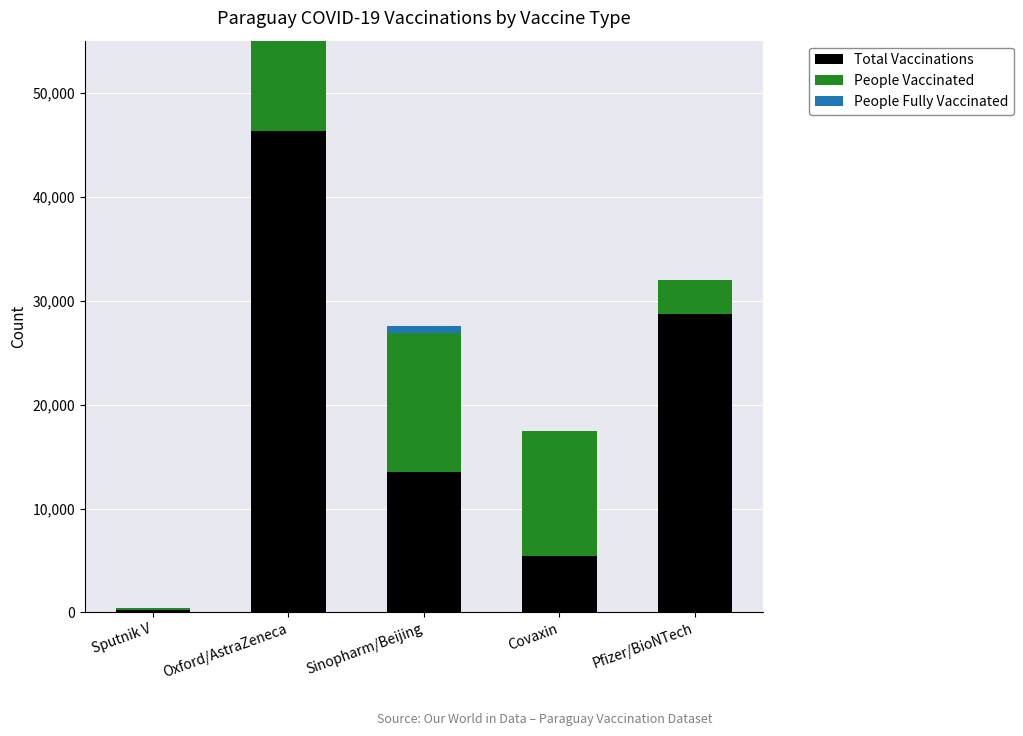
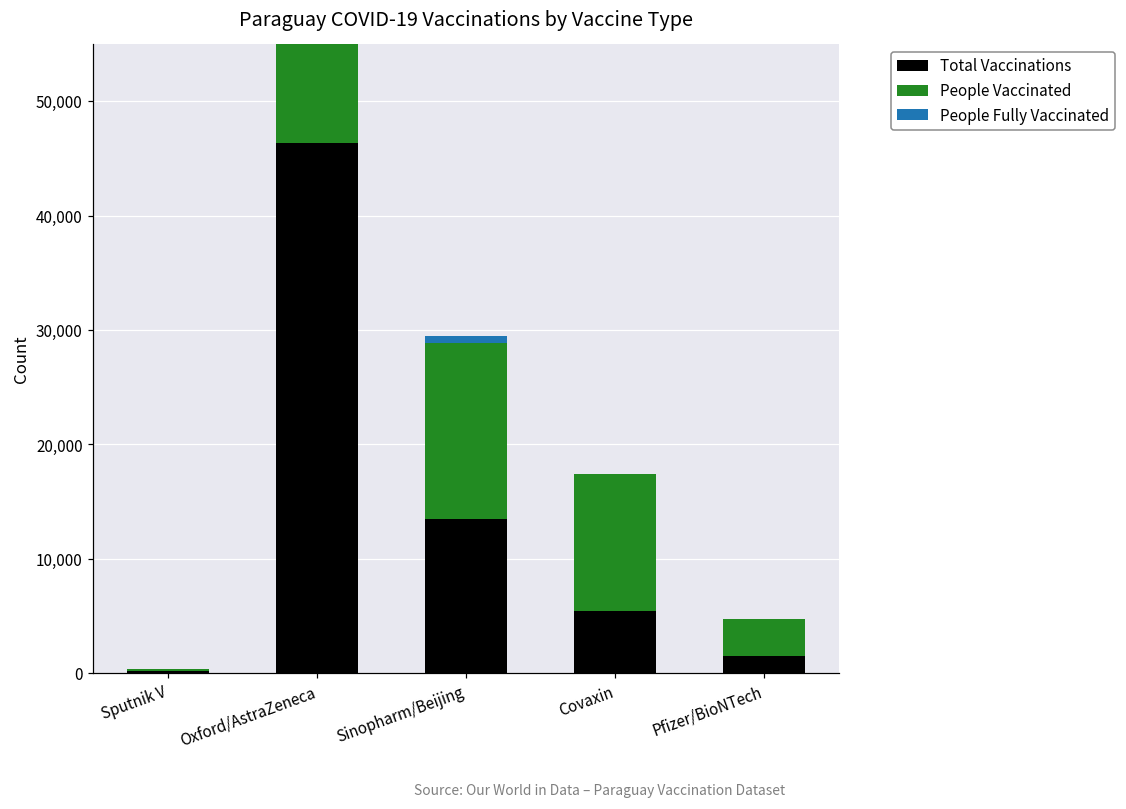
People Vaccinated, Sinopharm/Beijing: 13,400 -> 15,400
Total Vaccinations, Pfizer/BioNTech: 28,700 -> 1,500
